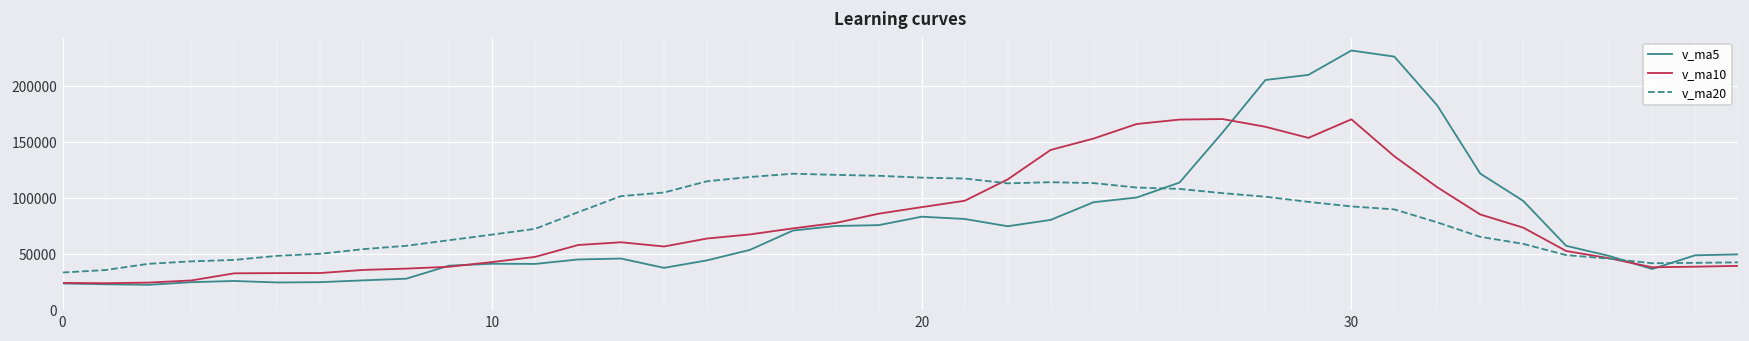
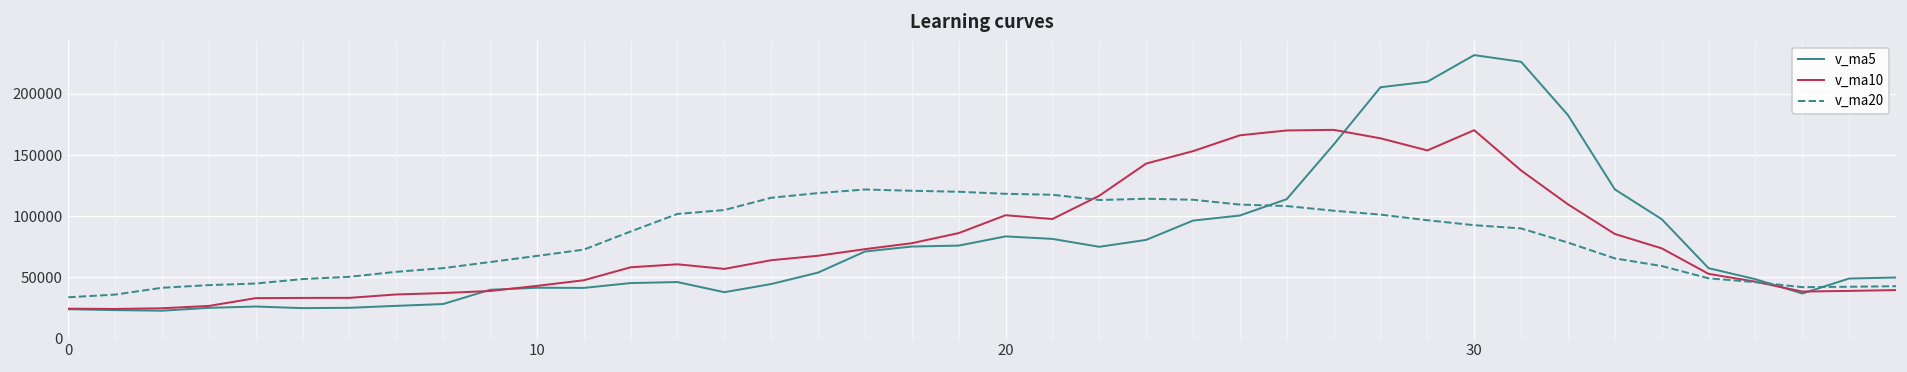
v_ma10, 20: 92000 -> 101000
